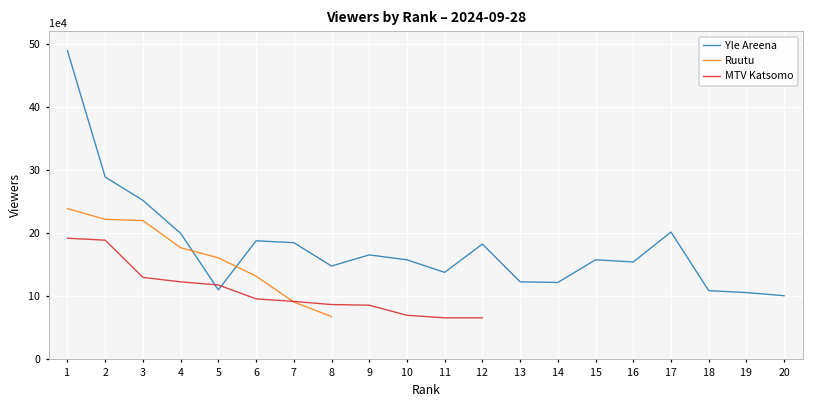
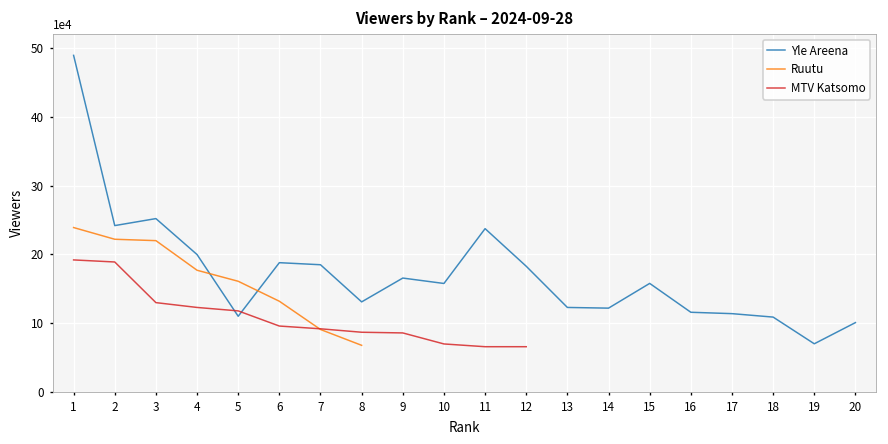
Yle Areena, 2: 290000 -> 240000
Yle Areena, 8: 150000 -> 130000
Yle Areena, 11: 140000 -> 240000
Yle Areena, 16: 150000 -> 120000
Yle Areena, 17: 200000 -> 110000
Yle Areena, 19: 110000 -> 70000
